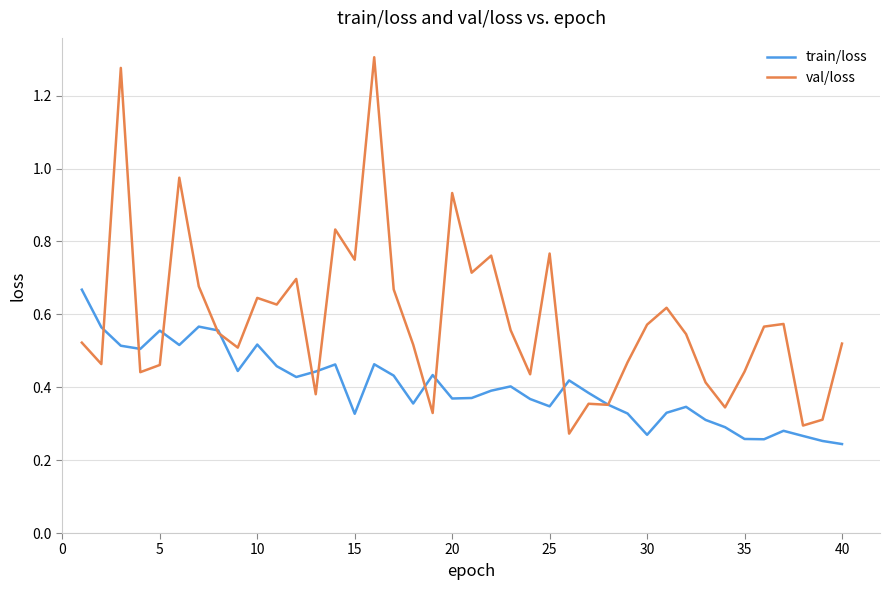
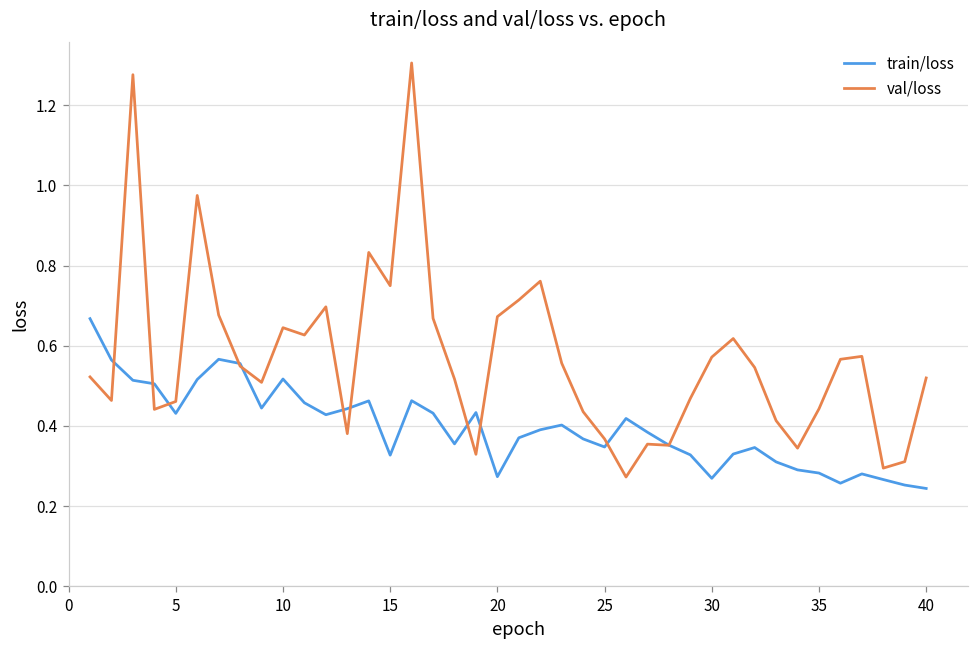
train/loss, 5: 0.56 -> 0.43
train/loss, 20: 0.37 -> 0.27
val/loss, 20: 0.93 -> 0.67
val/loss, 25: 0.77 -> 0.37
train/loss, 35: 0.26 -> 0.28
